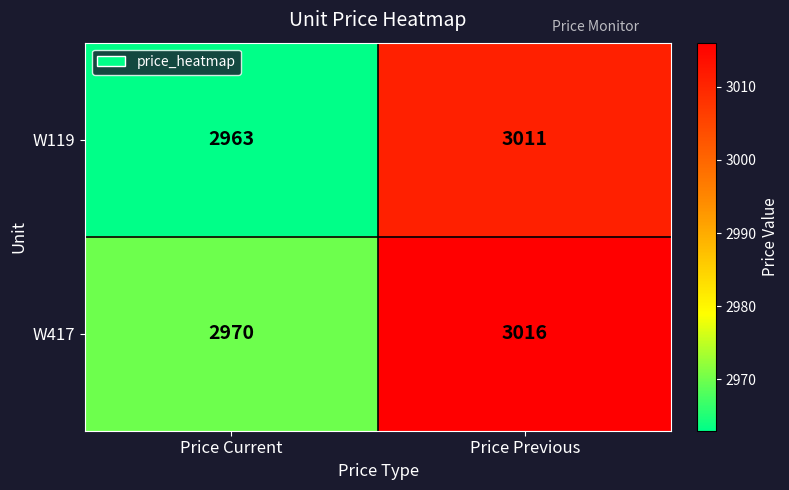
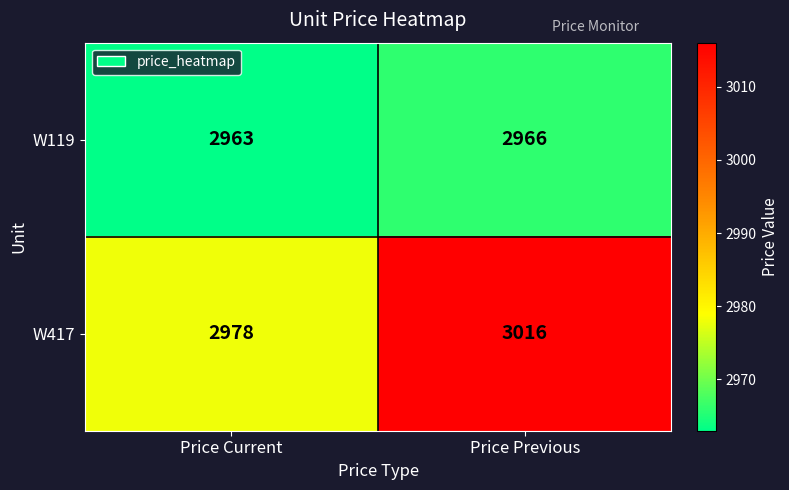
W119, Price Previous: 3011 -> 2966
W417, Price Current: 2970 -> 2978
